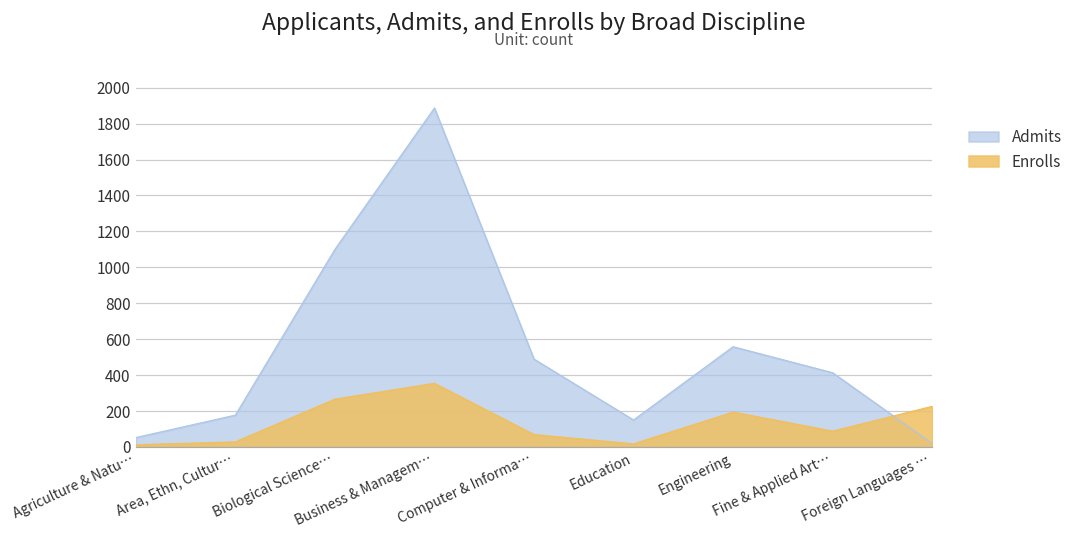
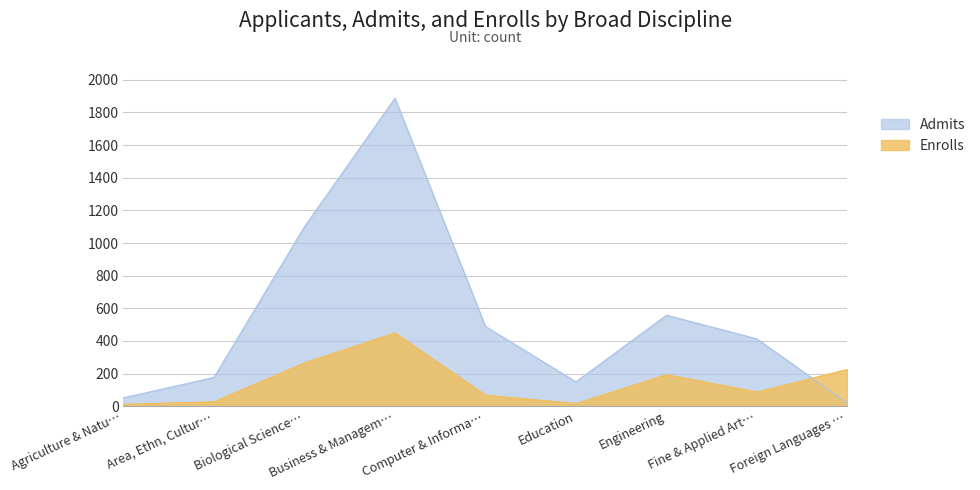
Enrolls, Business & Managem…: 350 -> 450
